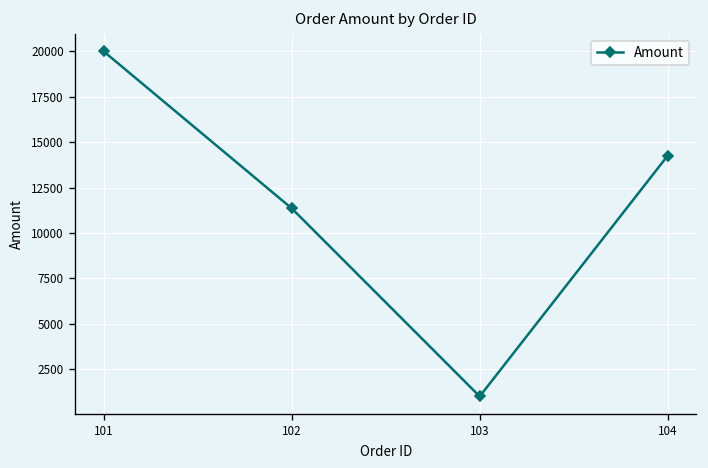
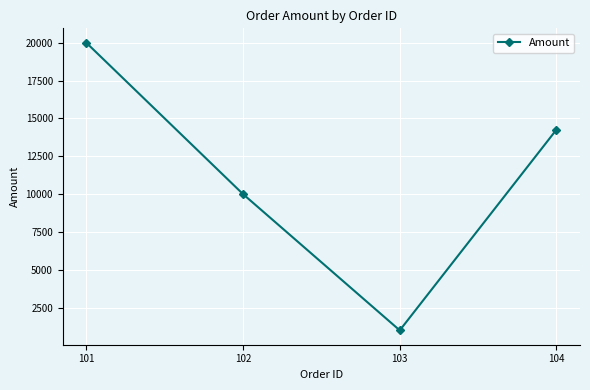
102: 11400 -> 10000
